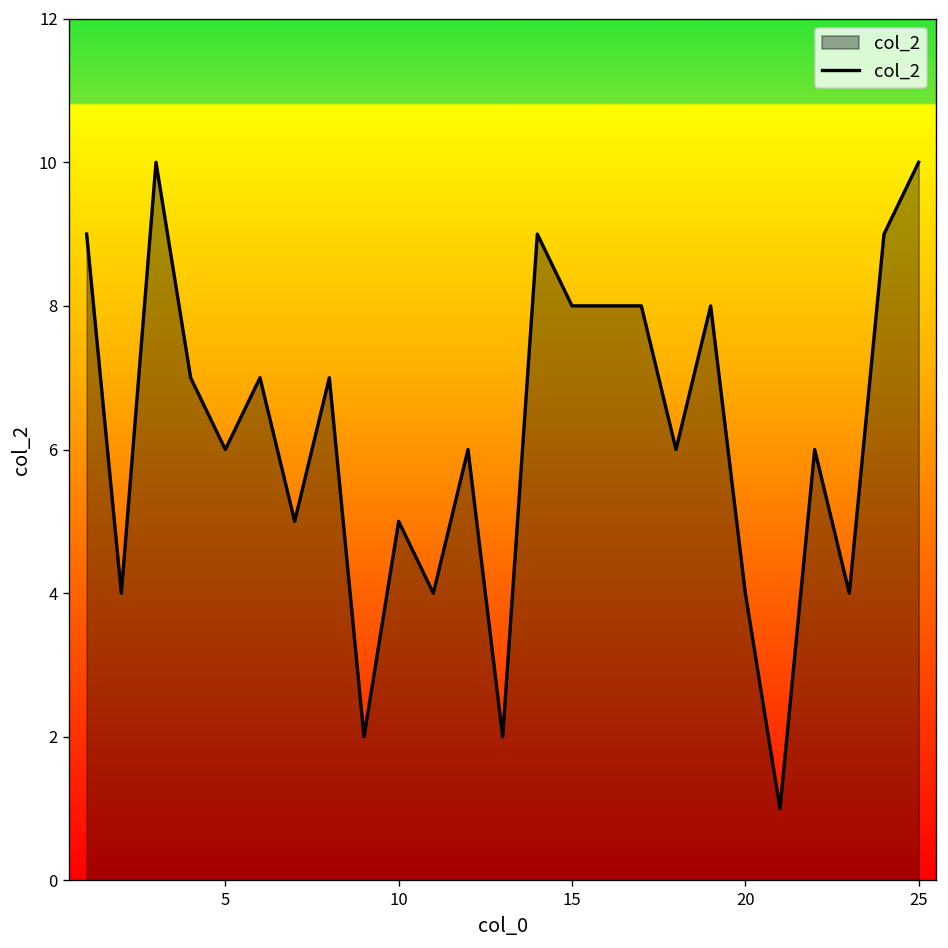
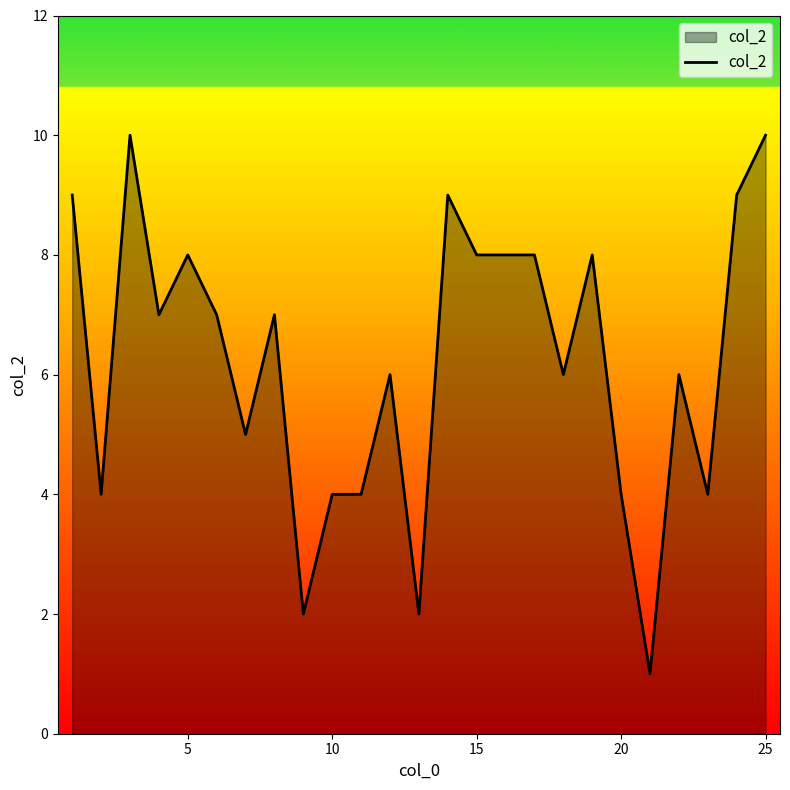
5: 6 -> 8
10: 5 -> 4
